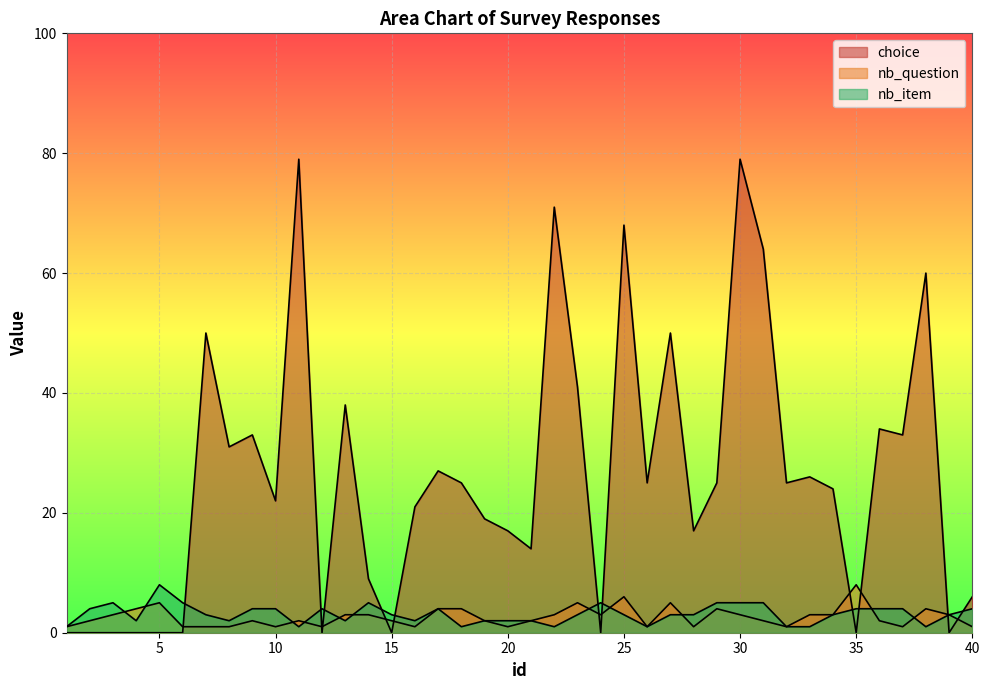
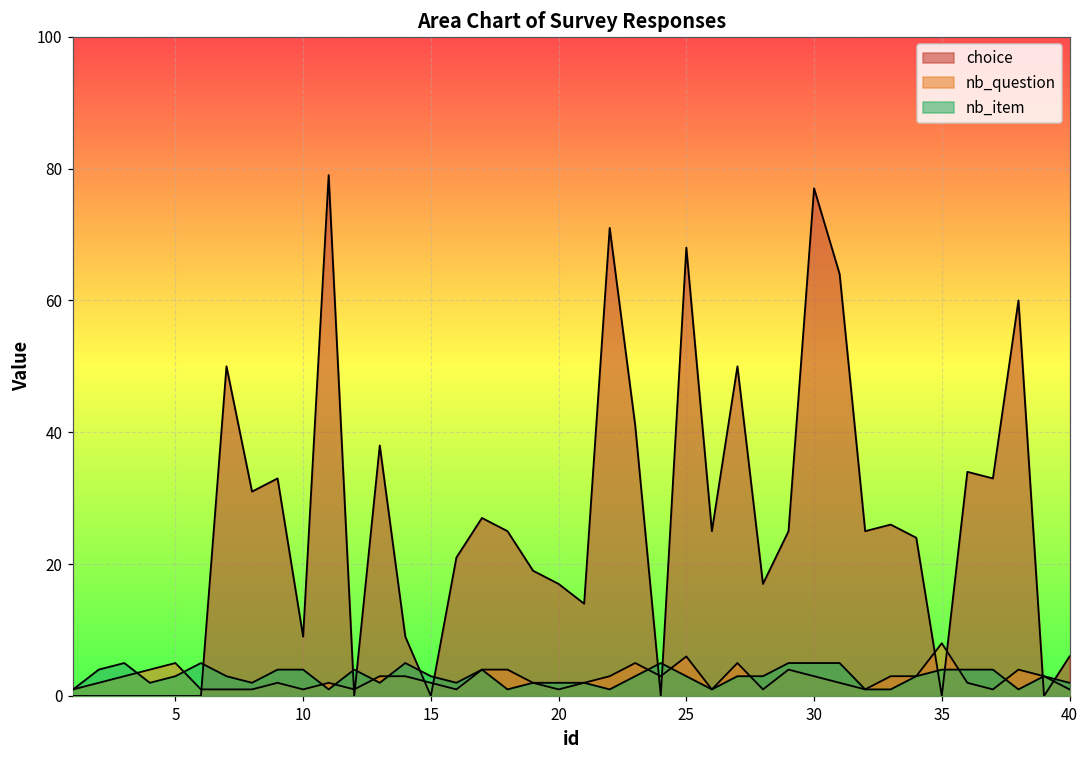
nb_item, 5: 8 -> 3
choice, 10: 22 -> 9
choice, 30: 79 -> 77
nb_item, 40: 4 -> 2
